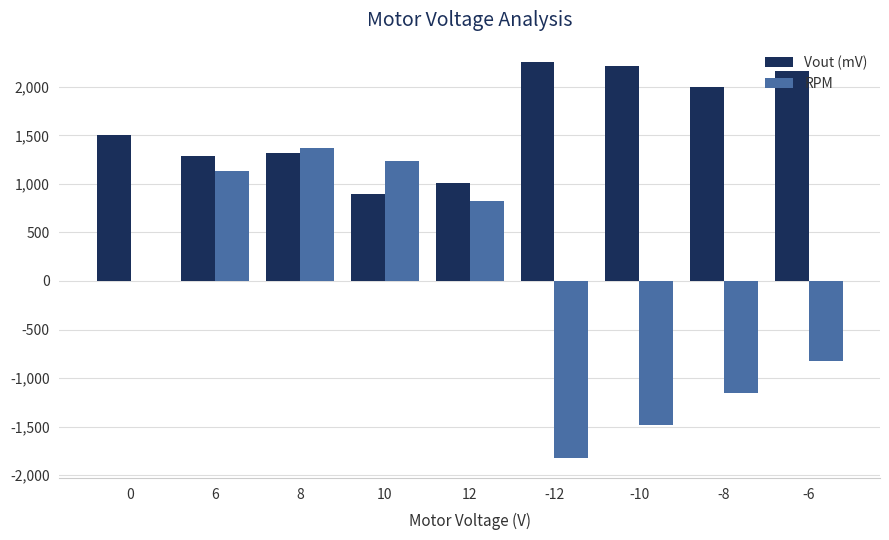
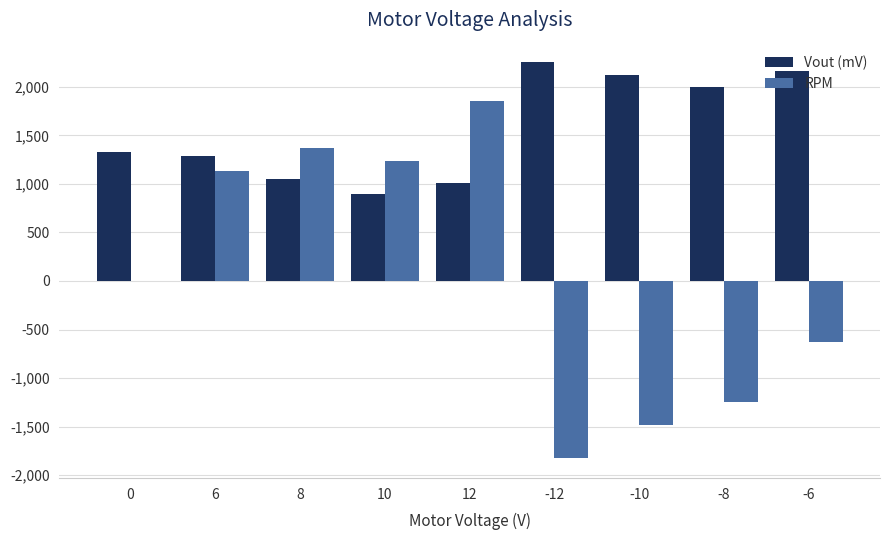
Vout (mV), 0: 1,500 -> 1,300
Vout (mV), 8: 1,300 -> 1,100
RPM, 12: 800 -> 1,800
Vout (mV), -10: 2,200 -> 2,100
RPM, -8: -1,200 -> -1,300
RPM, -6: -800 -> -600
